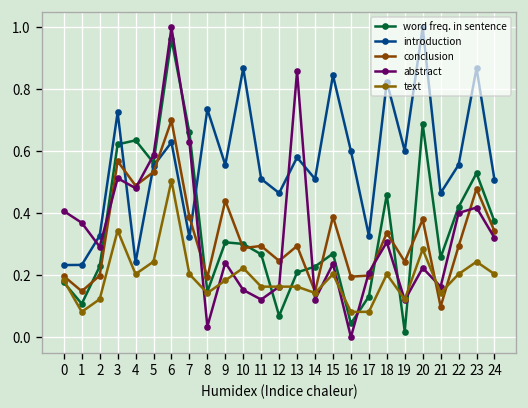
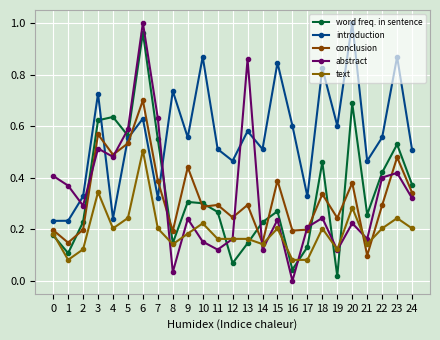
word freq. in sentence, 7: 0.66 -> 0.55
word freq. in sentence, 13: 0.21 -> 0.15
abstract, 18: 0.31 -> 0.24
